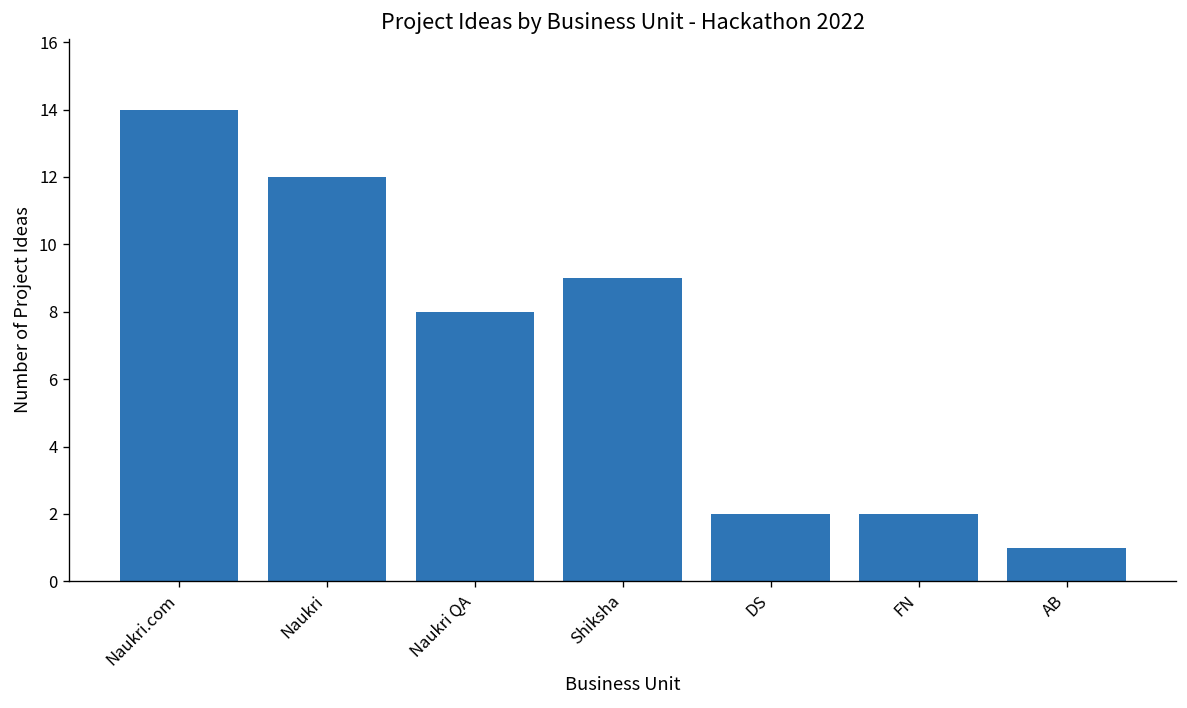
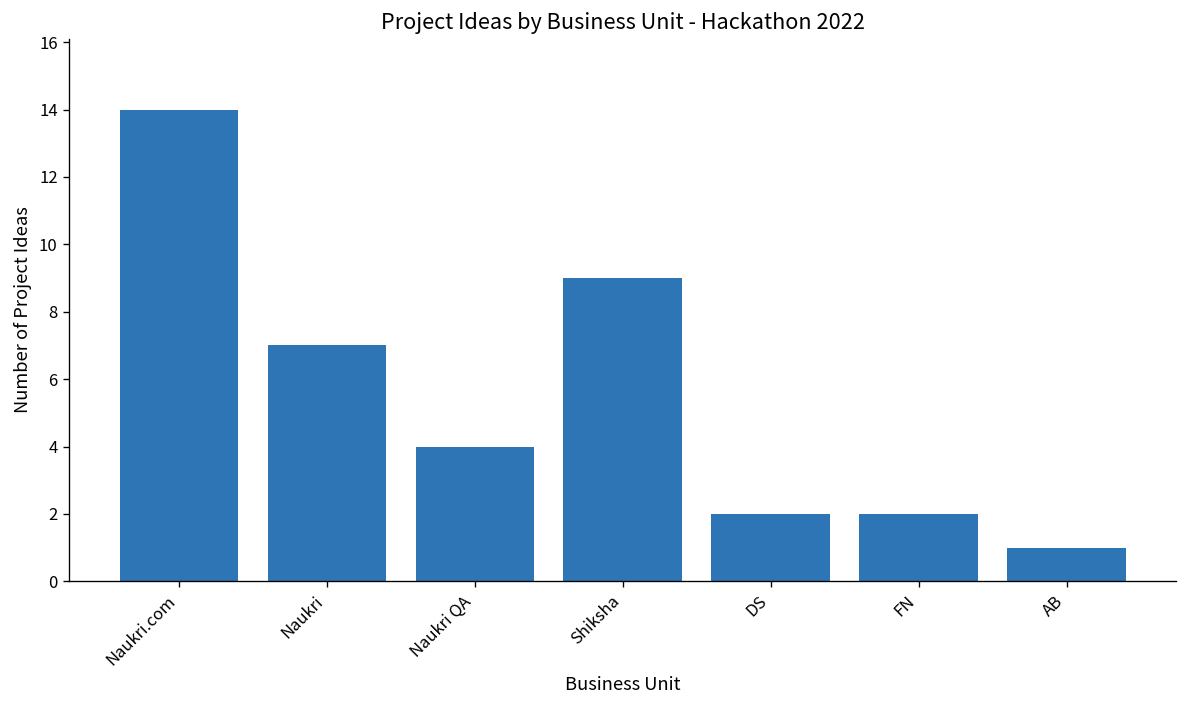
Naukri: 12 -> 7
Naukri QA: 8 -> 4
